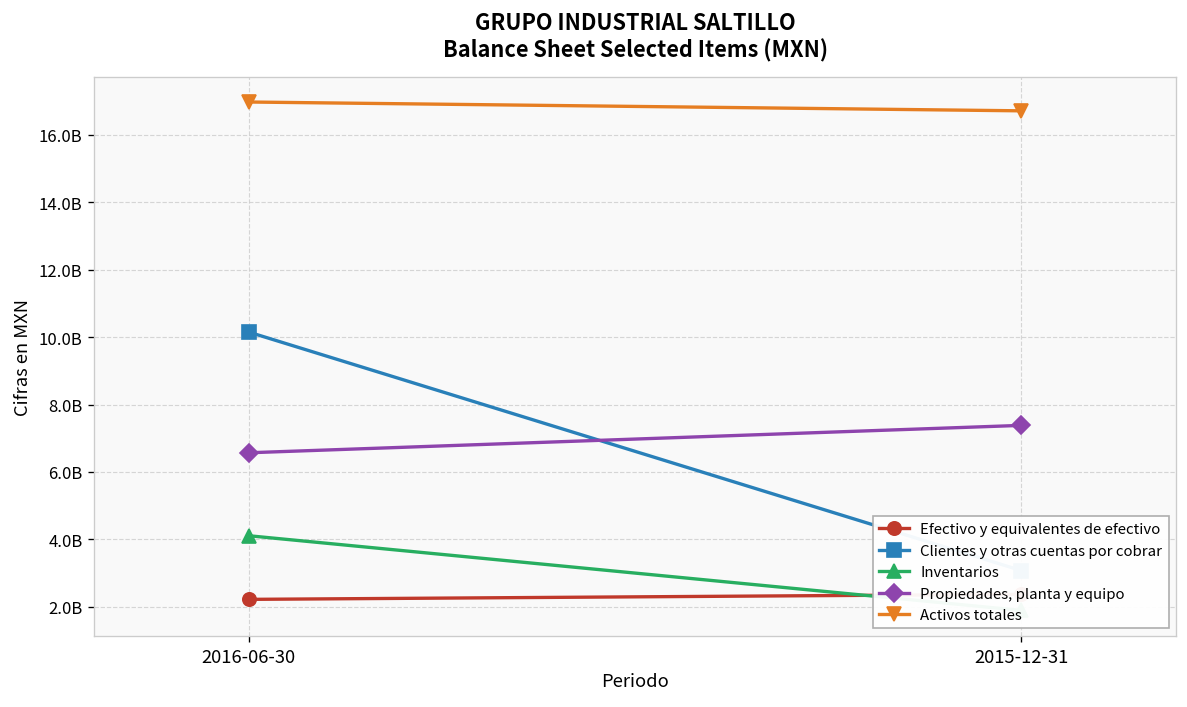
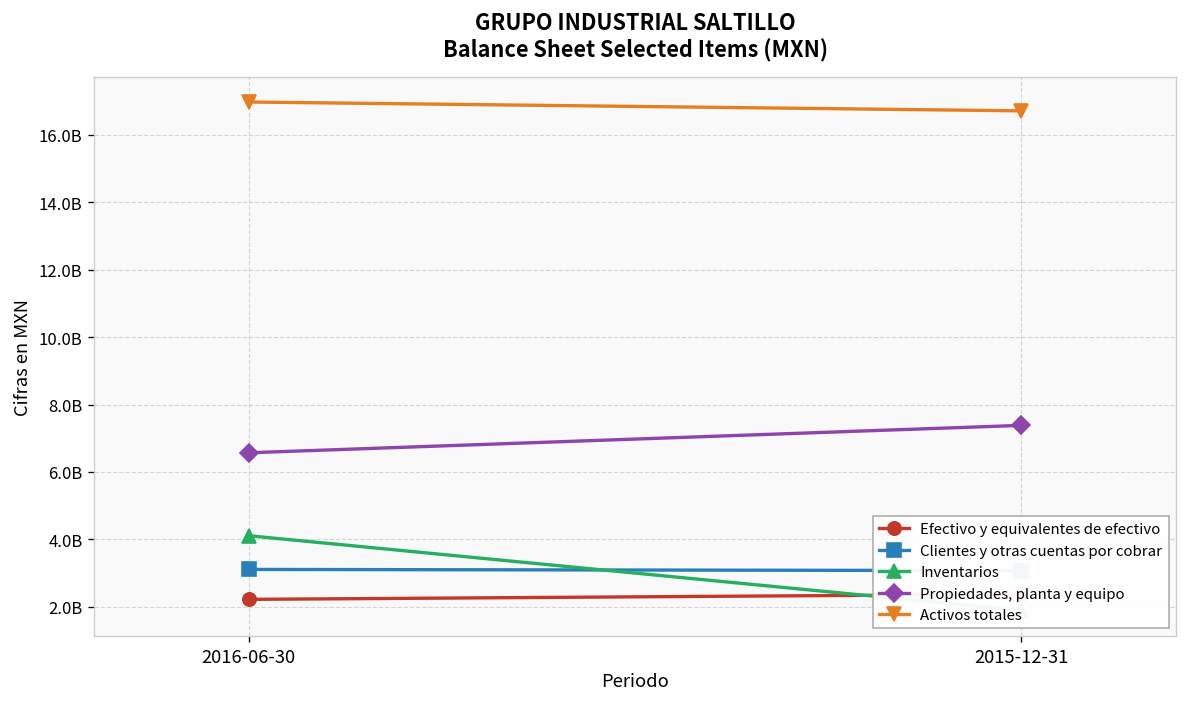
Clientes y otras cuentas por cobrar, 2016-06-30: 10100000000 -> 3100000000
